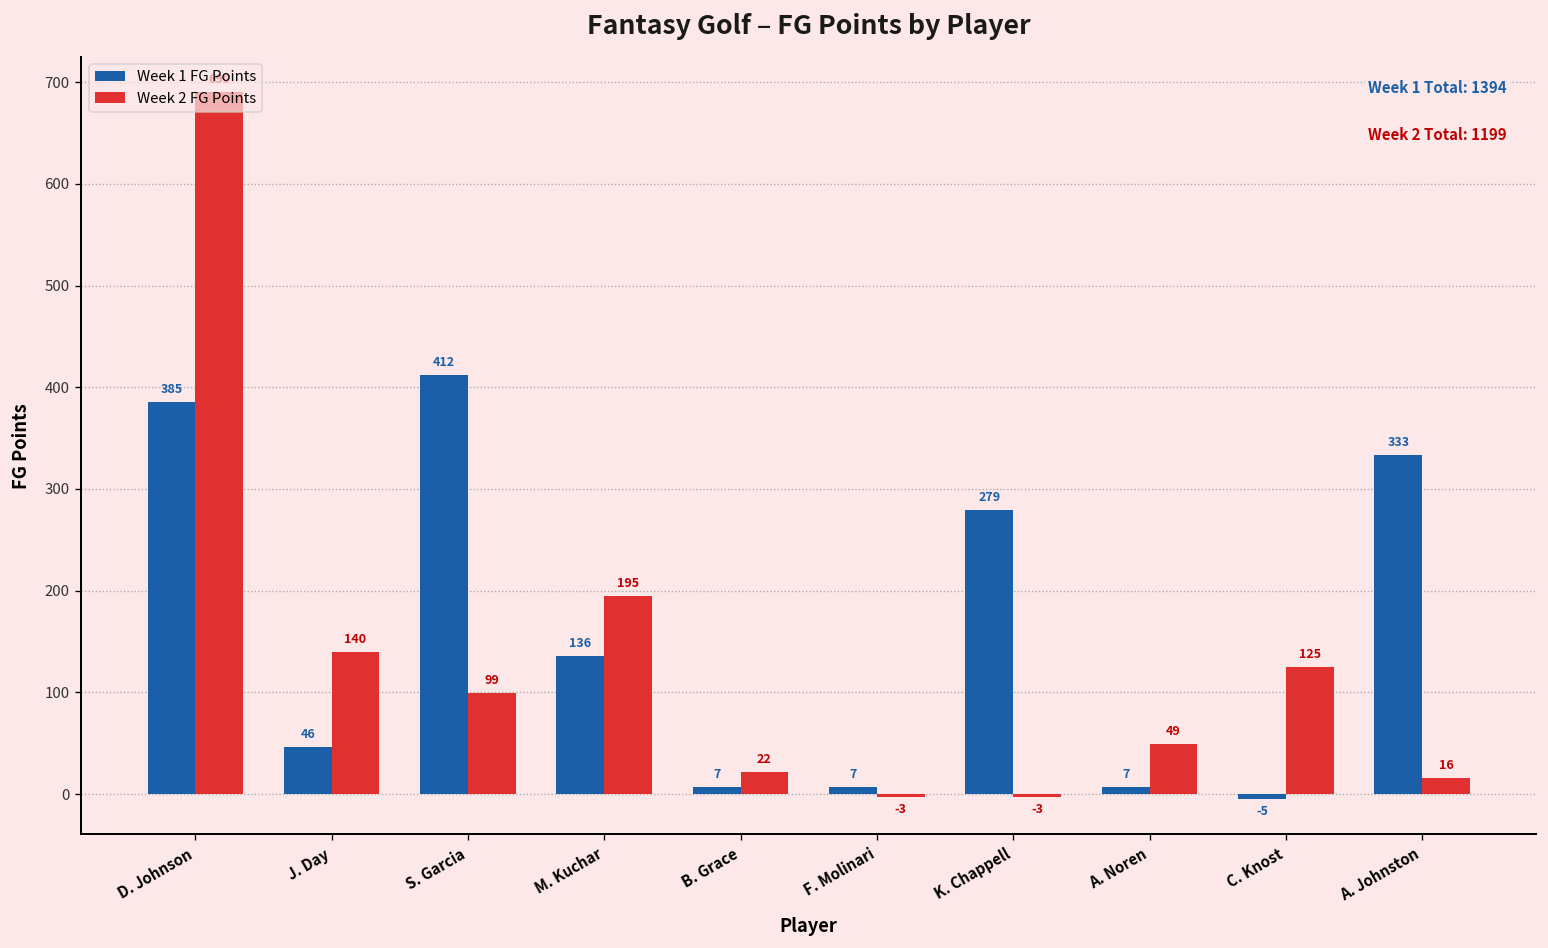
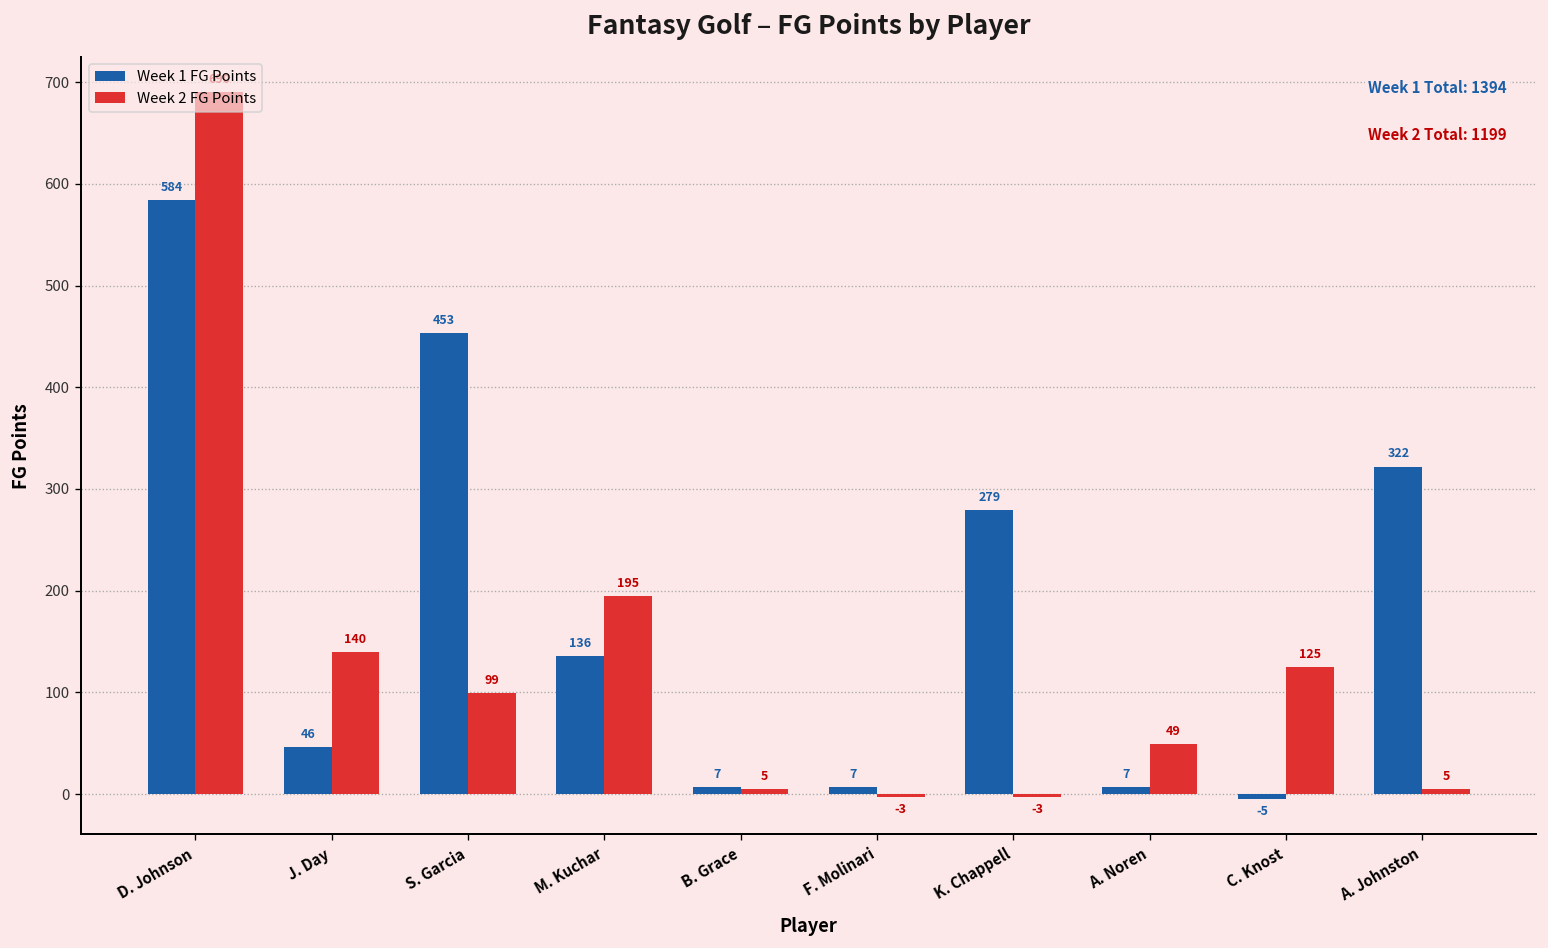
Week 1 FG Points, D. Johnson: 385 -> 584
Week 1 FG Points, S. Garcia: 412 -> 453
Week 2 FG Points, B. Grace: 22 -> 5
Week 1 FG Points, A. Johnston: 333 -> 322
Week 2 FG Points, A. Johnston: 16 -> 5
